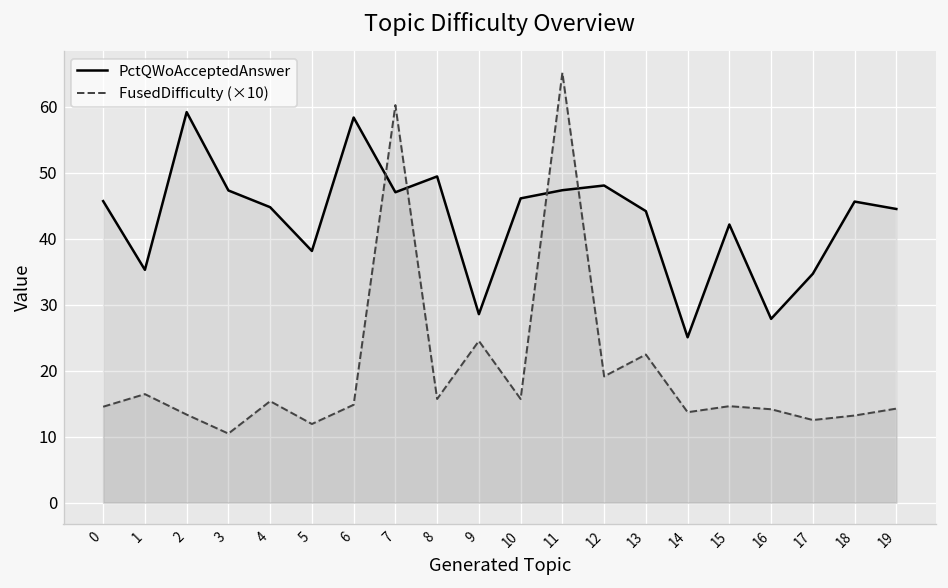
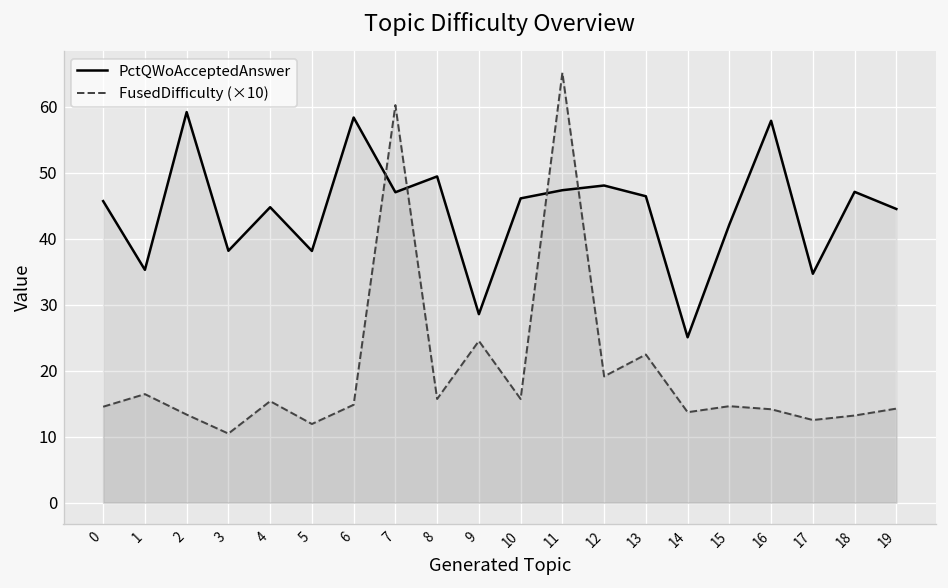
PctQWoAcceptedAnswer, 3: 47 -> 38
PctQWoAcceptedAnswer, 13: 44 -> 46
PctQWoAcceptedAnswer, 16: 28 -> 58
PctQWoAcceptedAnswer, 18: 46 -> 47
